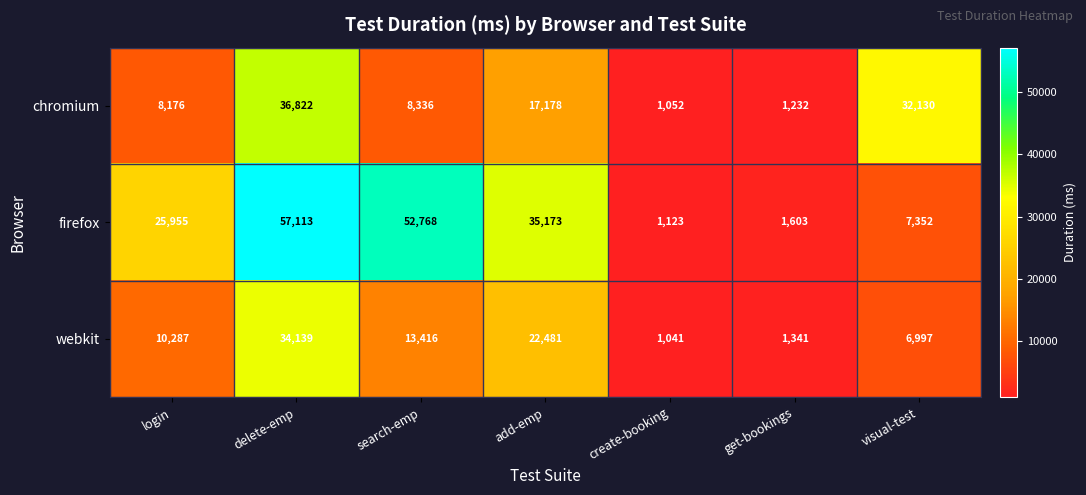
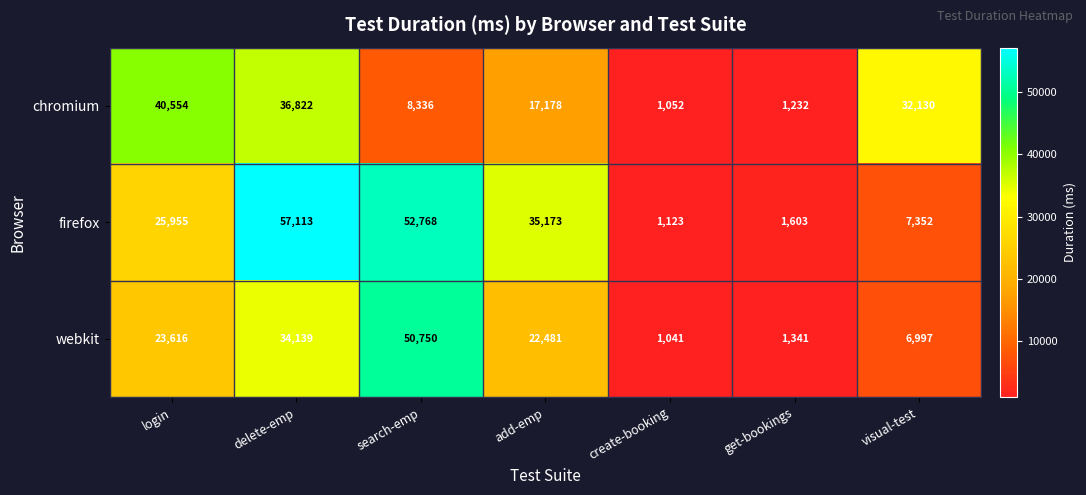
chromium, login: 8,176 -> 40,554
webkit, login: 10,287 -> 23,616
webkit, search-emp: 13,416 -> 50,750
